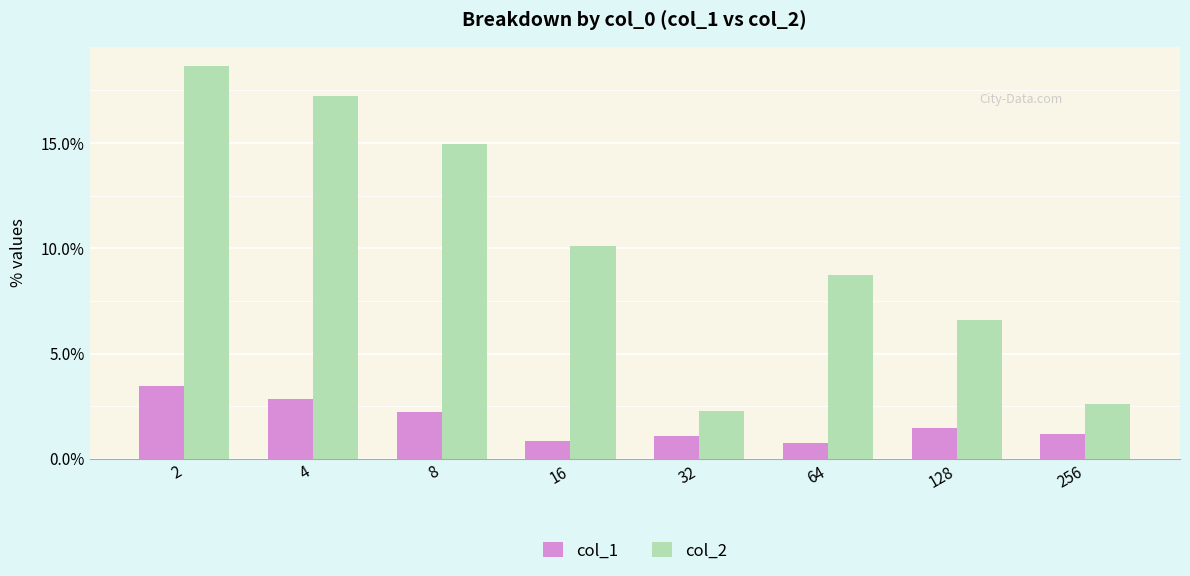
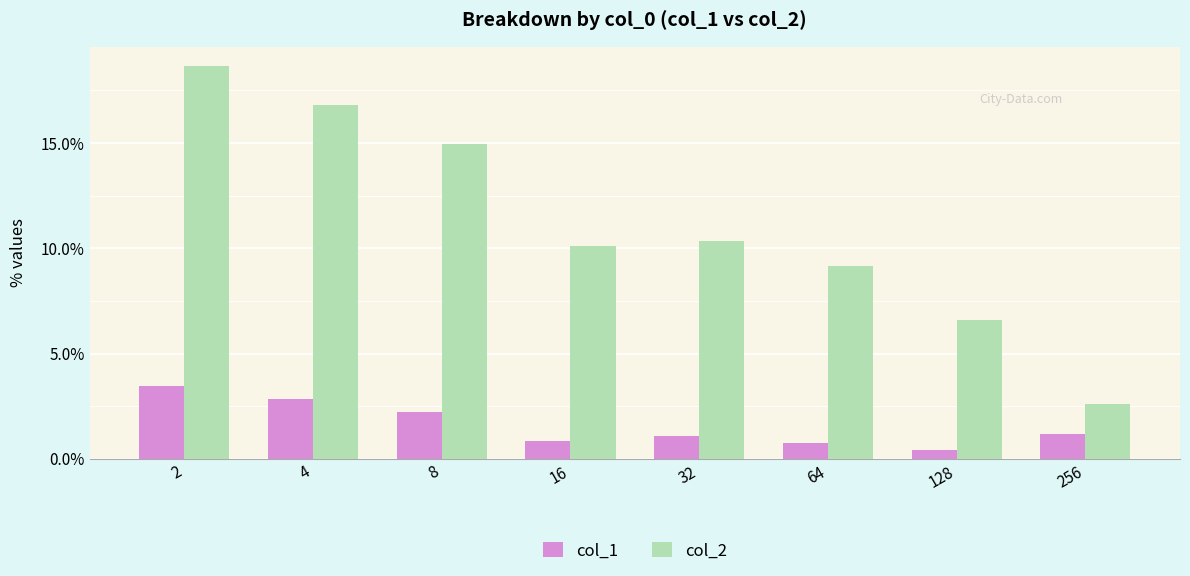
col_2, 4: 17.3% -> 16.8%
col_2, 32: 2.3% -> 10.3%
col_2, 64: 8.8% -> 9.2%
col_1, 128: 1.5% -> 0.4%
